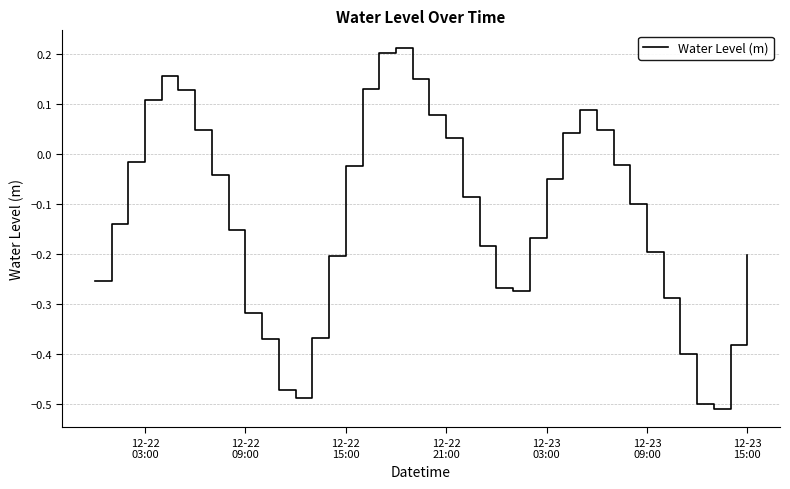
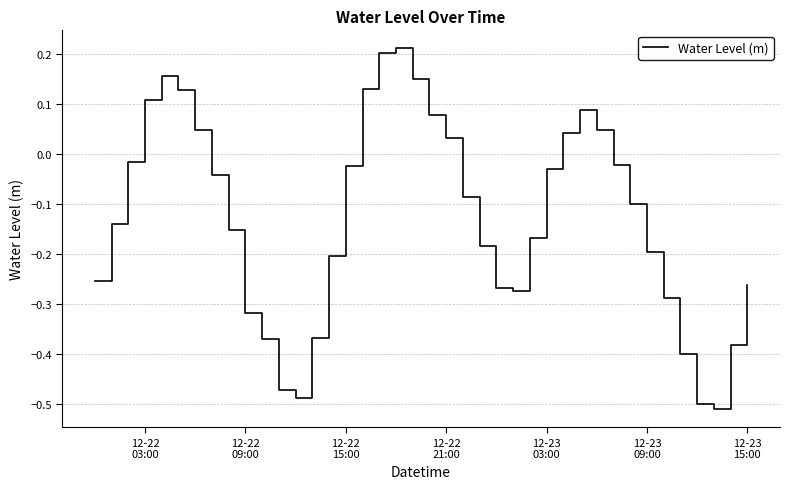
12-23 03:00: -0.05 -> -0.03
12-23 15:00: -0.20 -> -0.26
